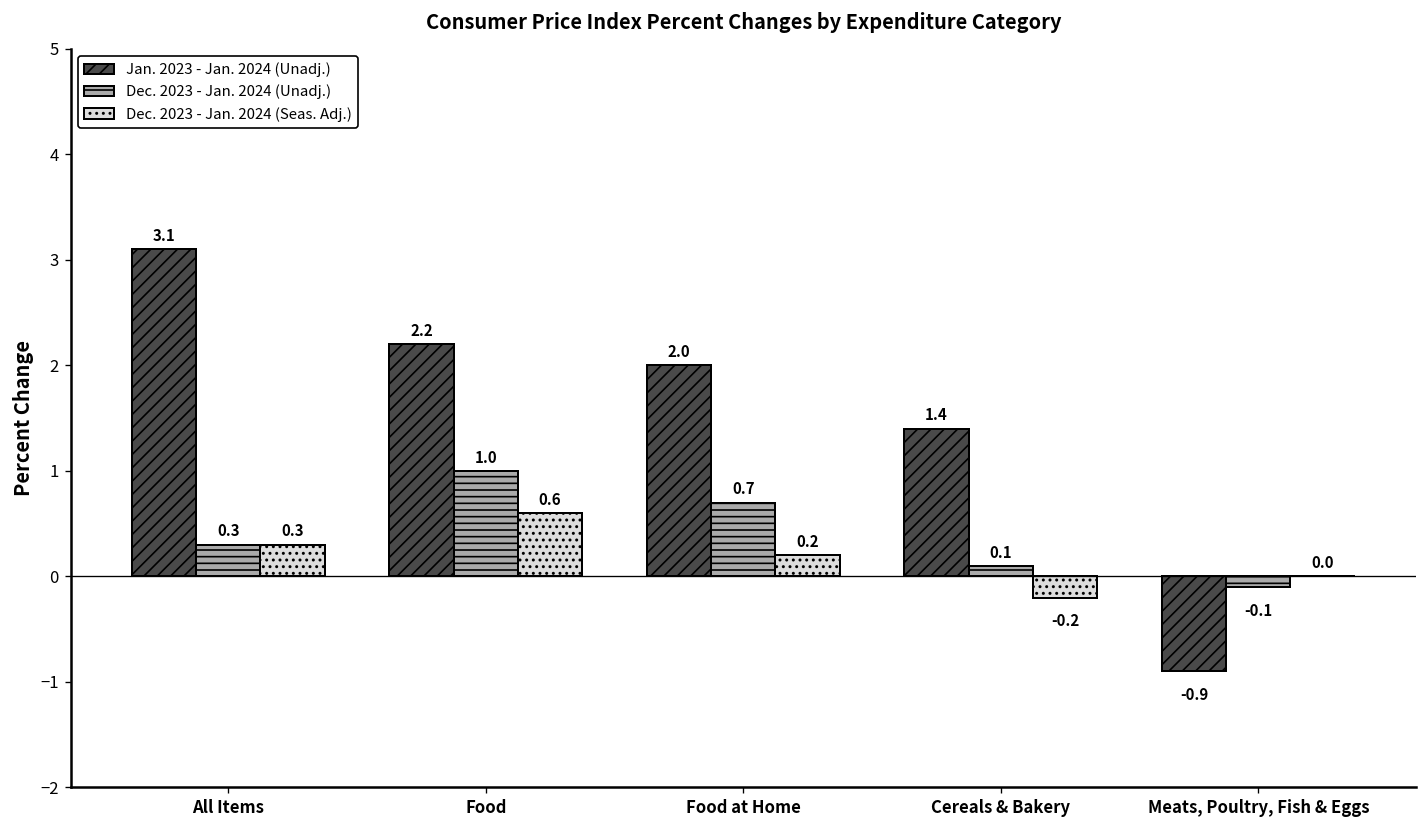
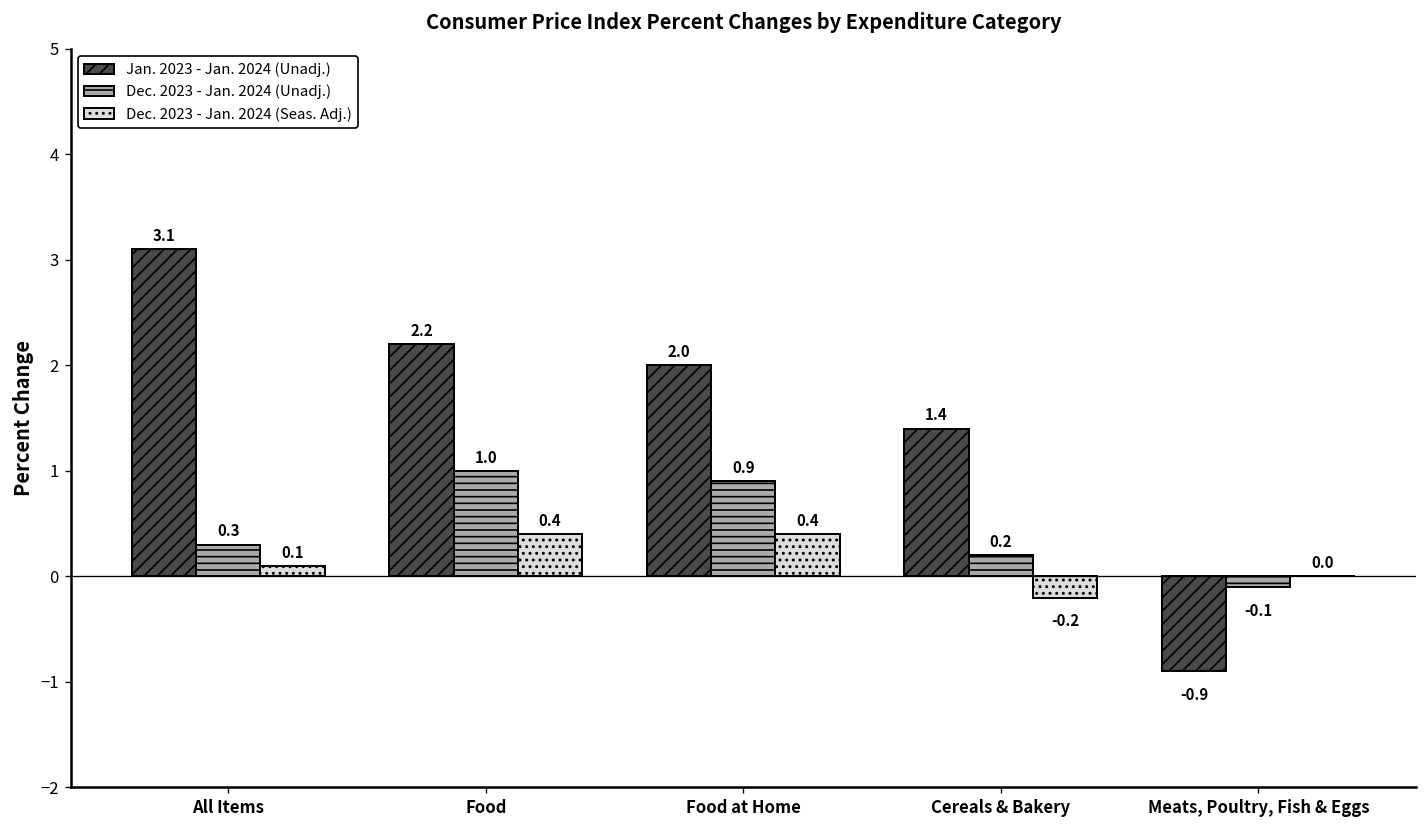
Dec. 2023 - Jan. 2024 (Seas. Adj.), All Items: 0.3 -> 0.1
Dec. 2023 - Jan. 2024 (Seas. Adj.), Food: 0.6 -> 0.4
Dec. 2023 - Jan. 2024 (Unadj.), Food at Home: 0.7 -> 0.9
Dec. 2023 - Jan. 2024 (Seas. Adj.), Food at Home: 0.2 -> 0.4
Dec. 2023 - Jan. 2024 (Unadj.), Cereals & Bakery: 0.1 -> 0.2
